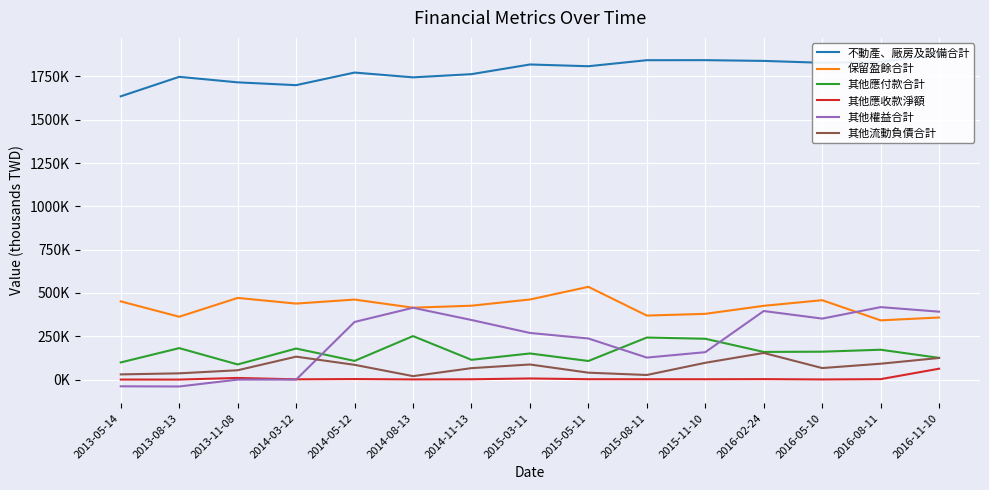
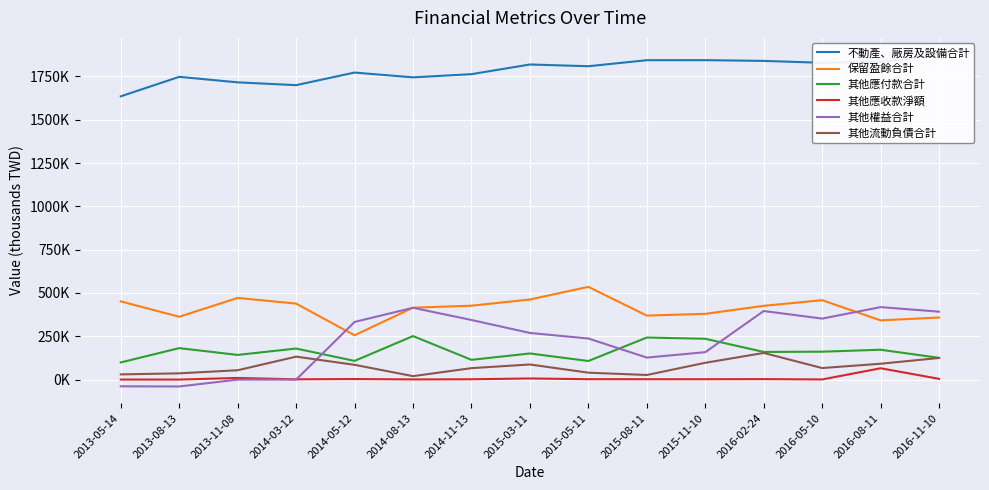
其他應付款合計, 2013-11-08: 90000 -> 140000
保留盈餘合計, 2014-05-12: 460000 -> 260000
其他應收款淨額, 2016-08-11: 0 -> 70000
其他應收款淨額, 2016-11-10: 60000 -> 0
